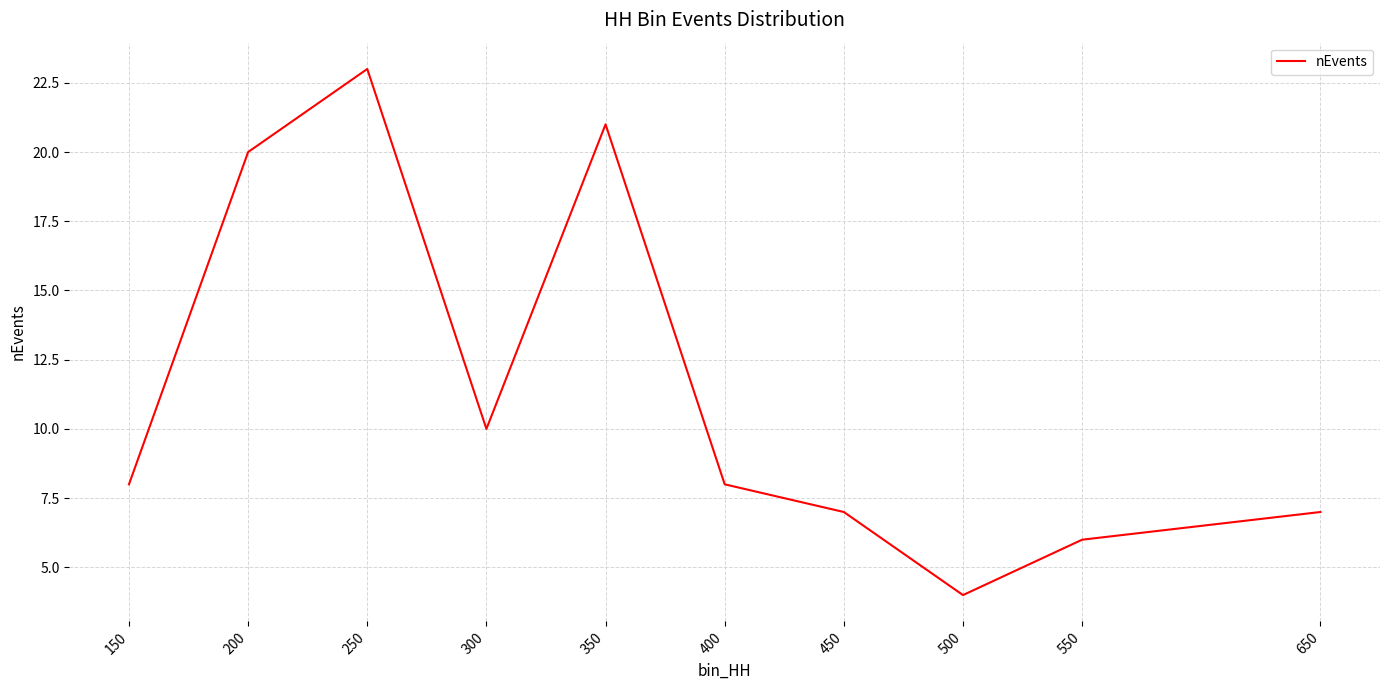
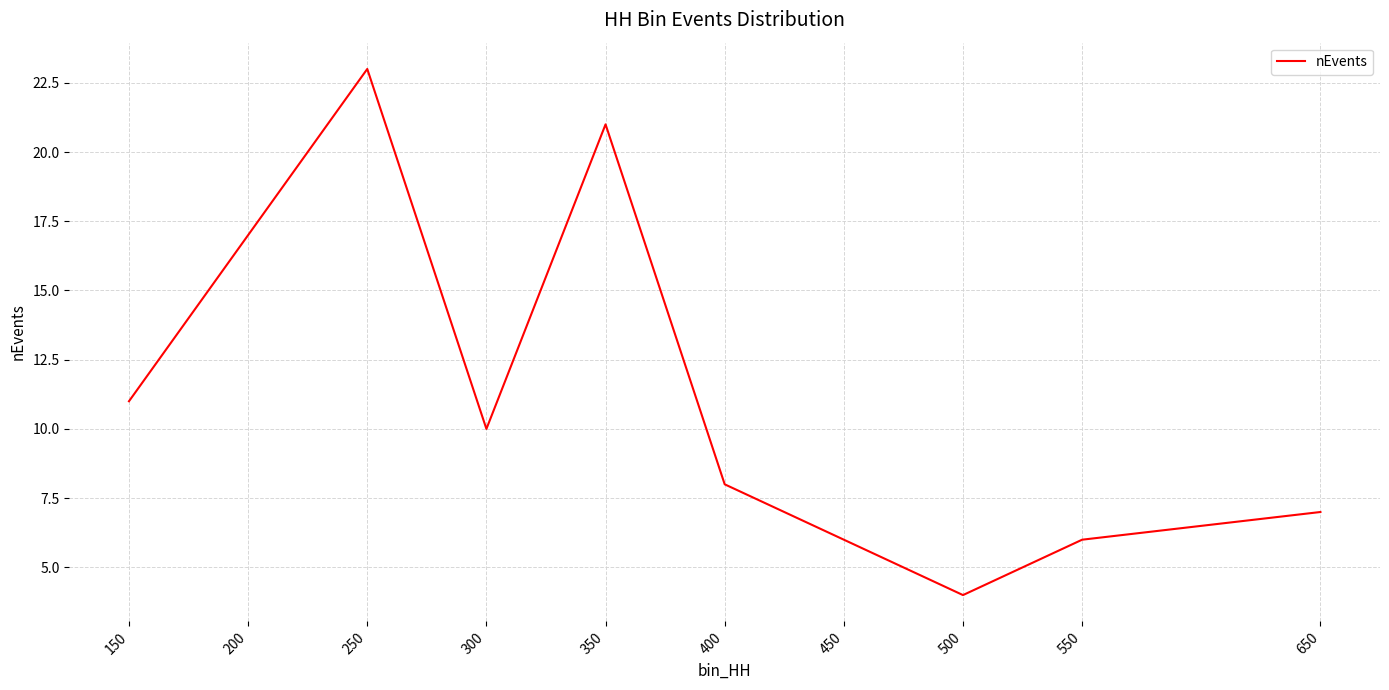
150: 8 -> 11
200: 20 -> 17
450: 7 -> 6
